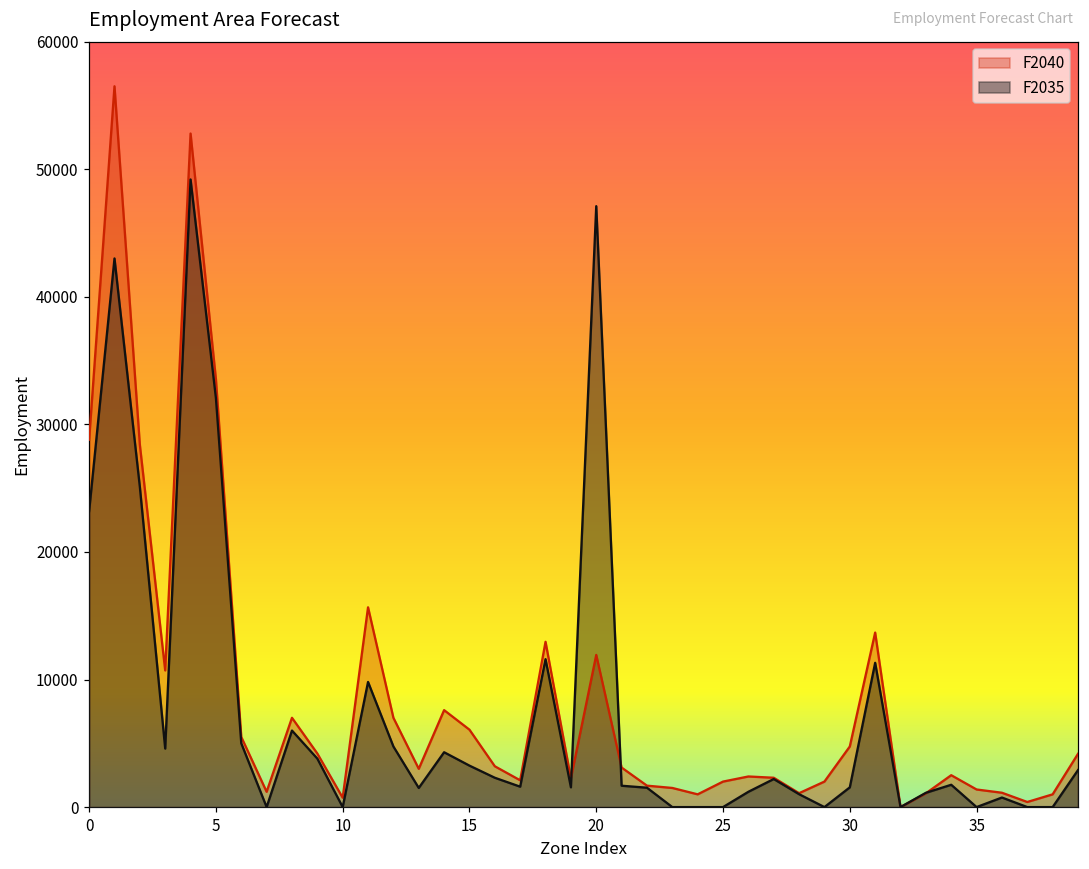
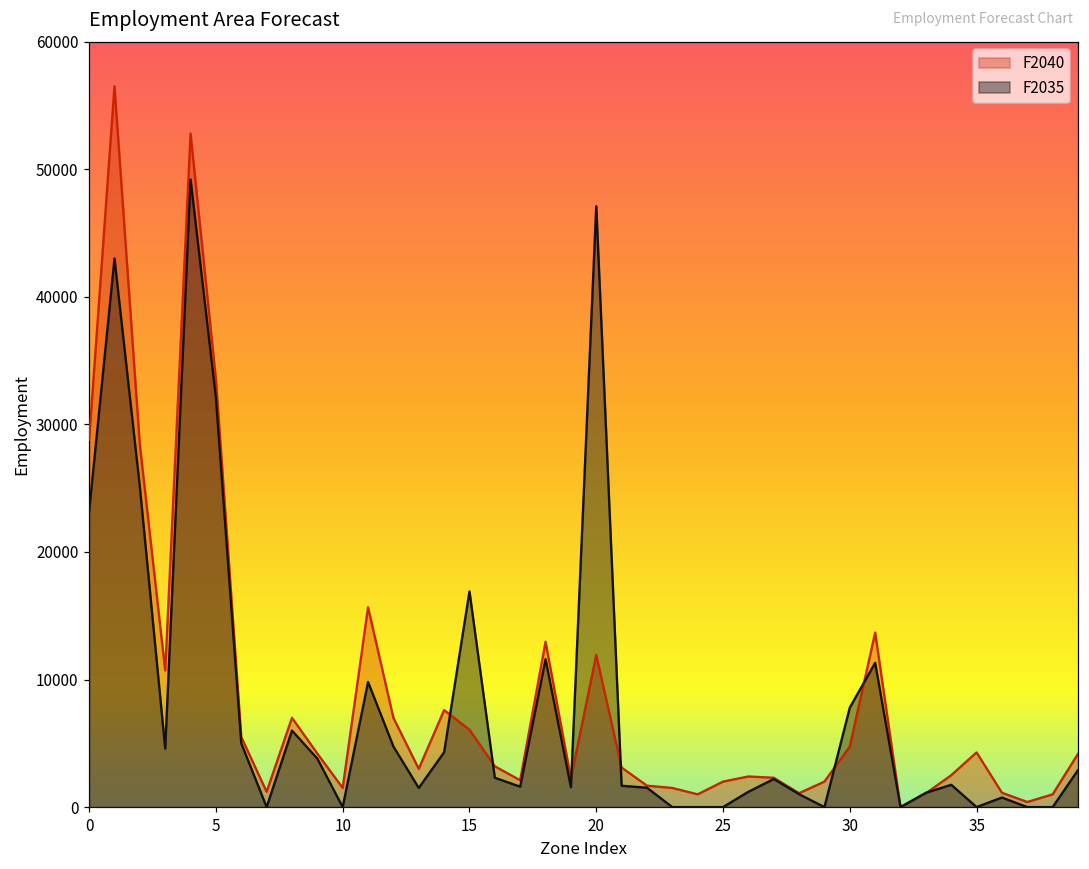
F2040, 10: 700 -> 1500
F2035, 15: 3300 -> 16900
F2035, 30: 1500 -> 7800
F2040, 35: 1400 -> 4300
